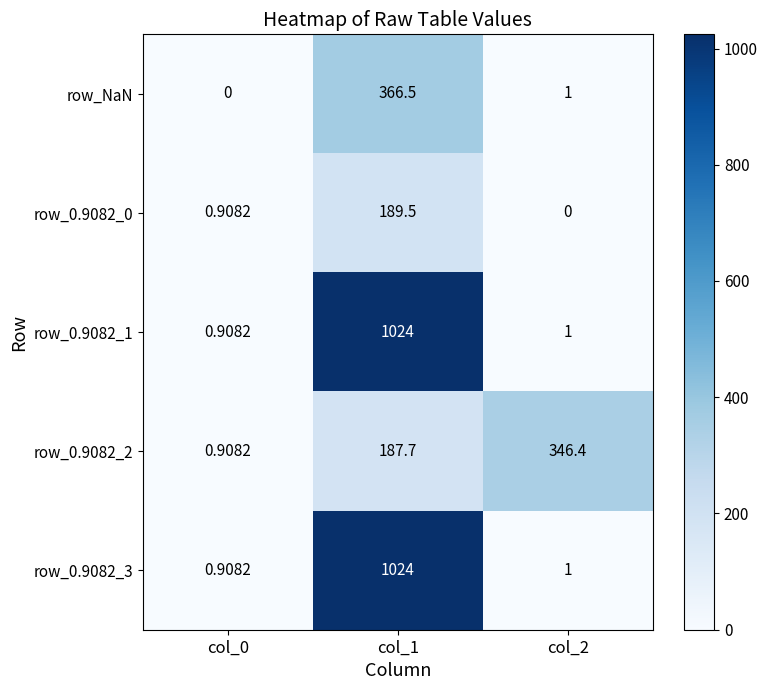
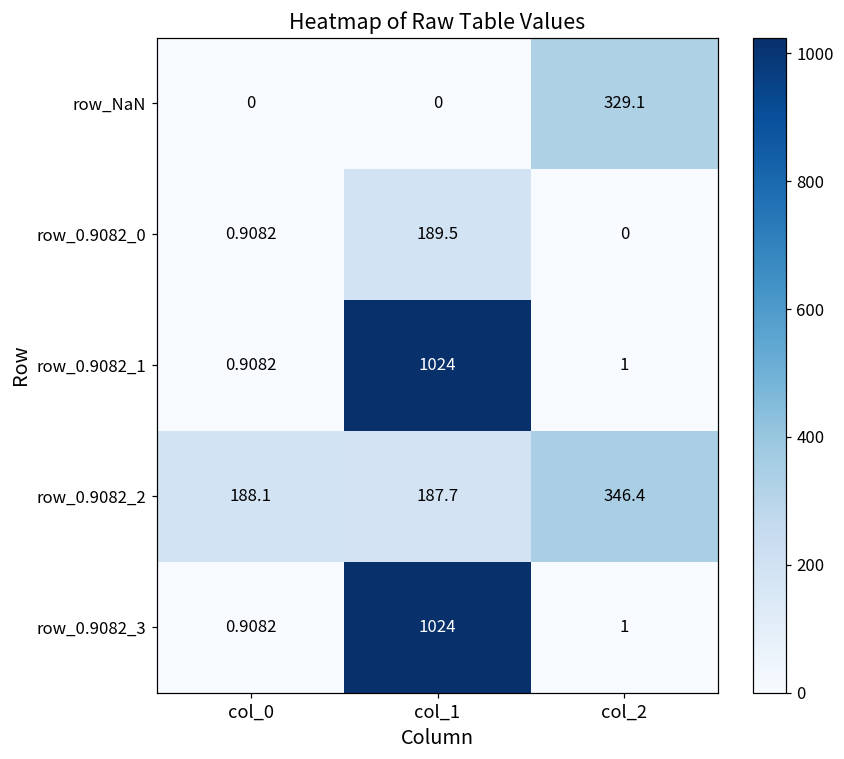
row_NaN, col_1: 366.5 -> 0
row_NaN, col_2: 1 -> 329.1
row_0.9082_2, col_0: 0.9082 -> 188.1
